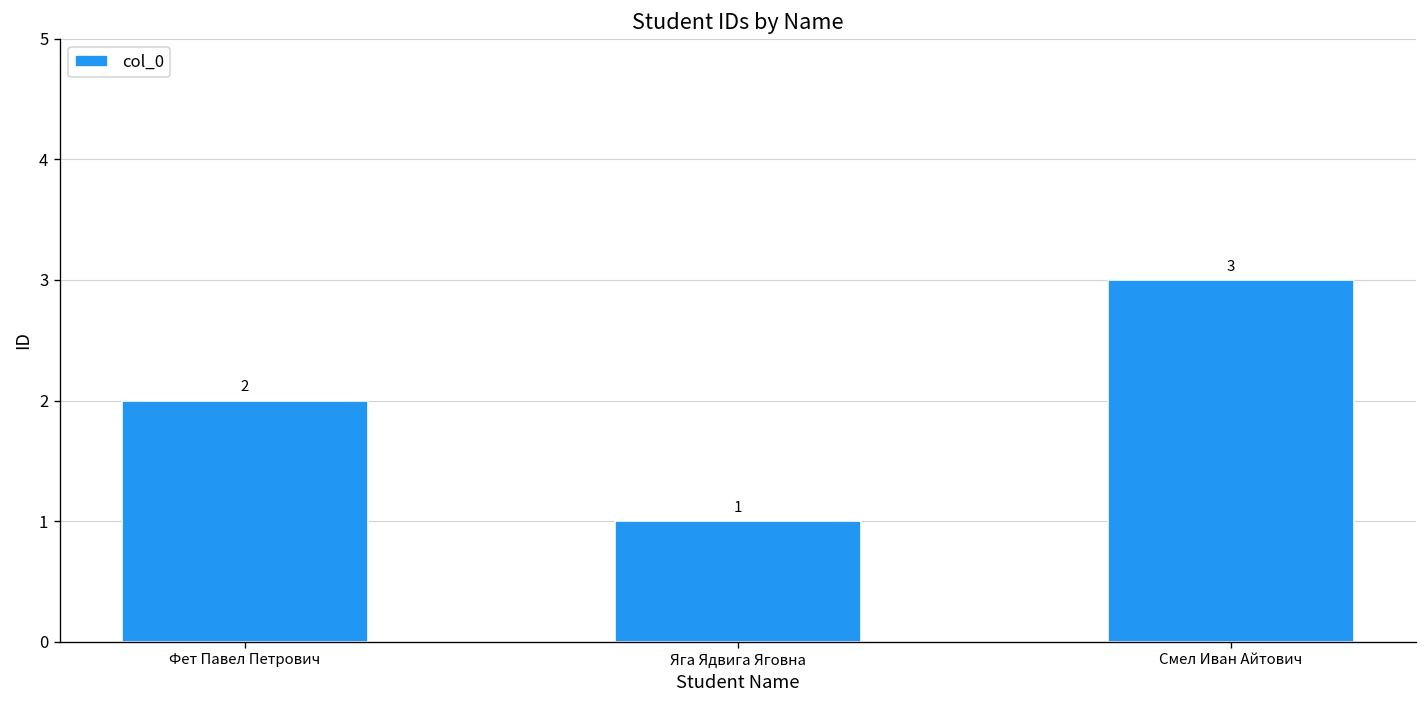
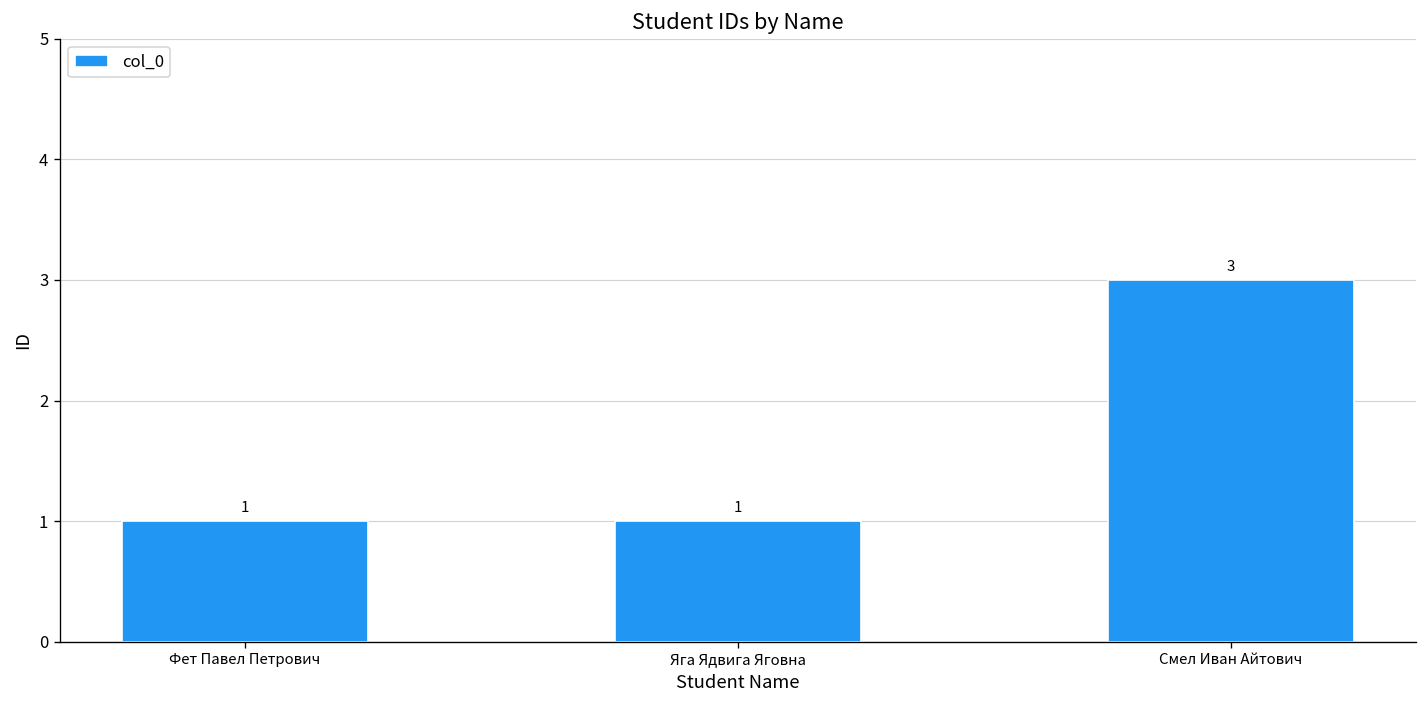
Фет Павел Петрович: 2 -> 1
